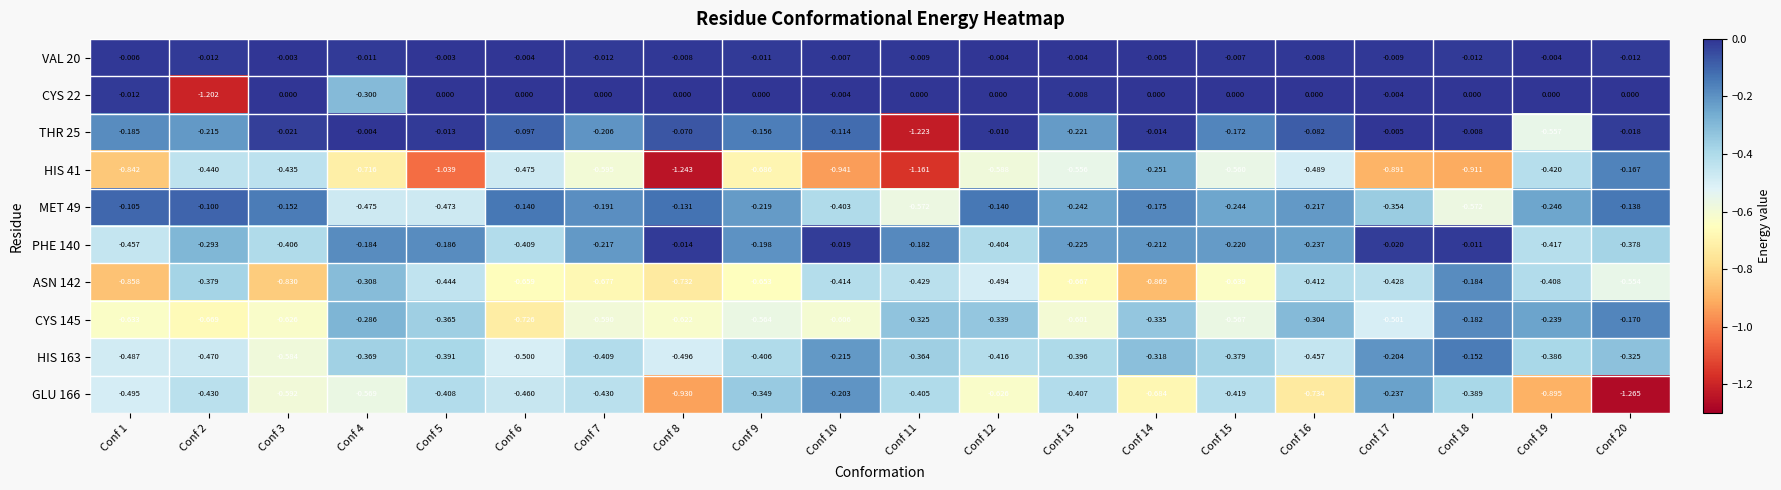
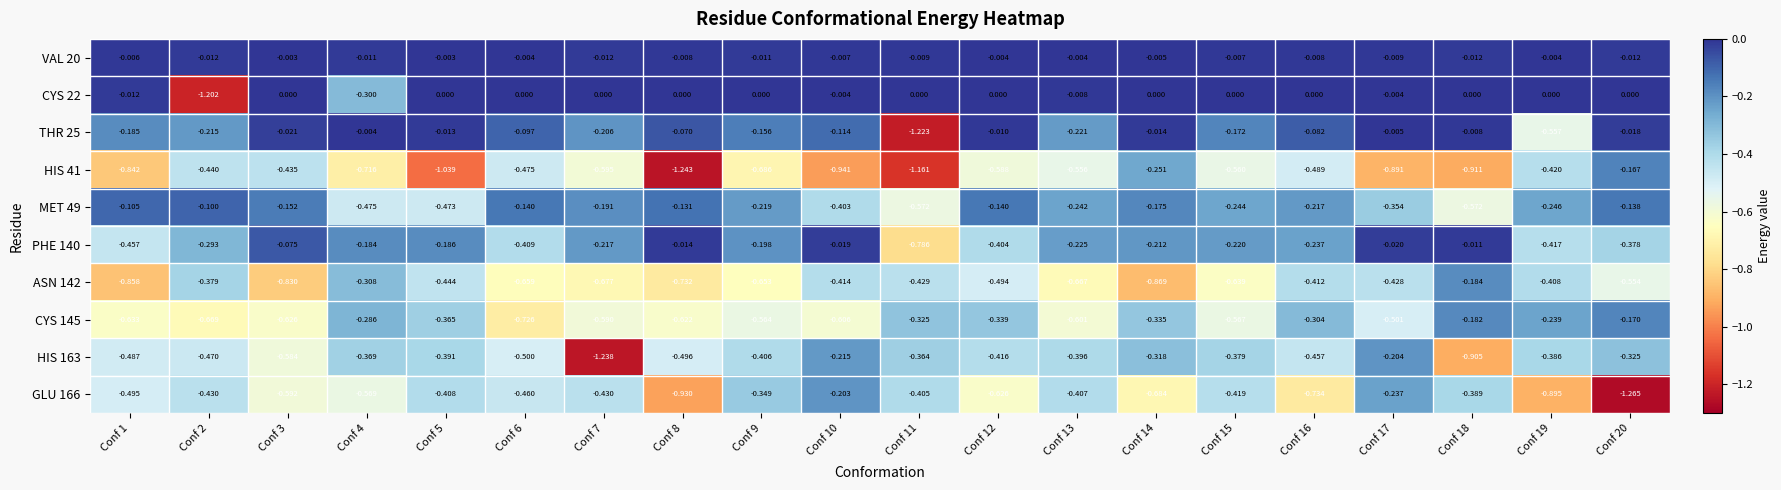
PHE 140, Conf 3: -0.406 -> -0.075
PHE 140, Conf 11: -0.182 -> -0.786
HIS 163, Conf 7: -0.409 -> -1.238
HIS 163, Conf 18: -0.152 -> -0.905
